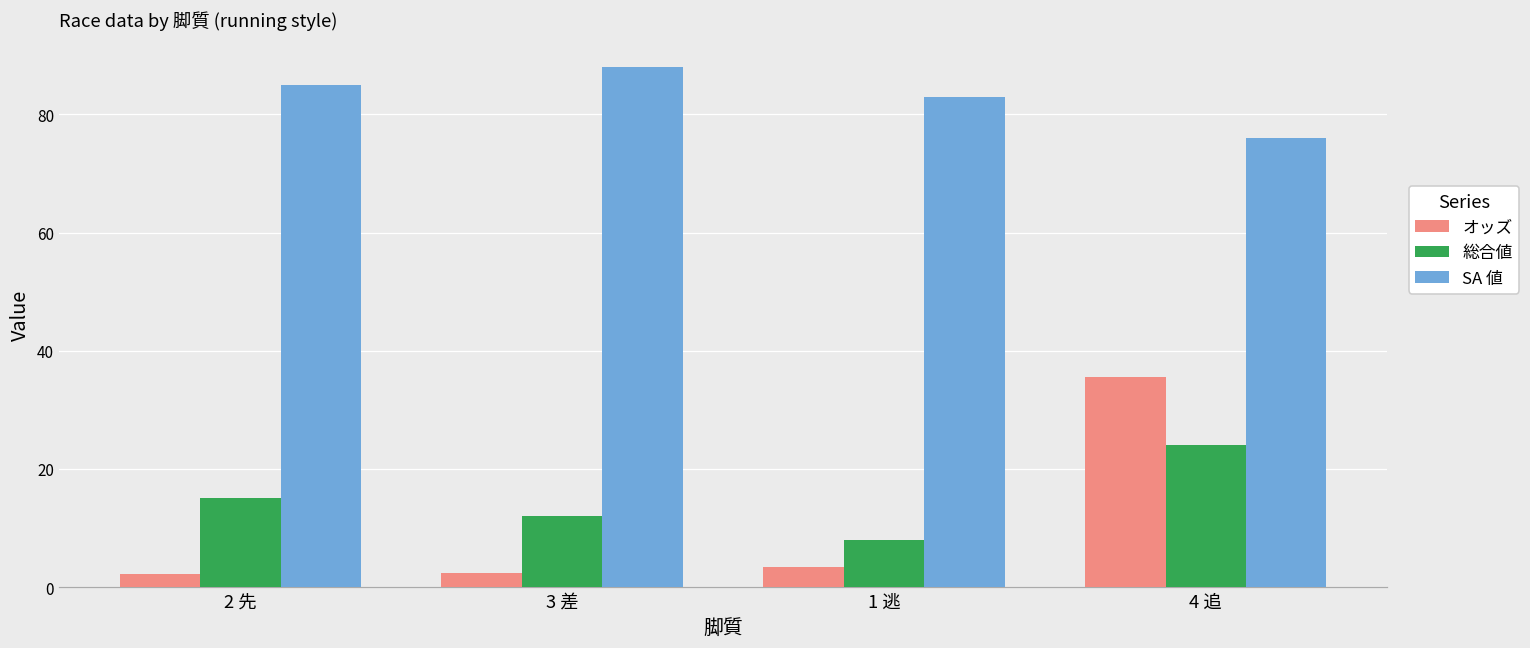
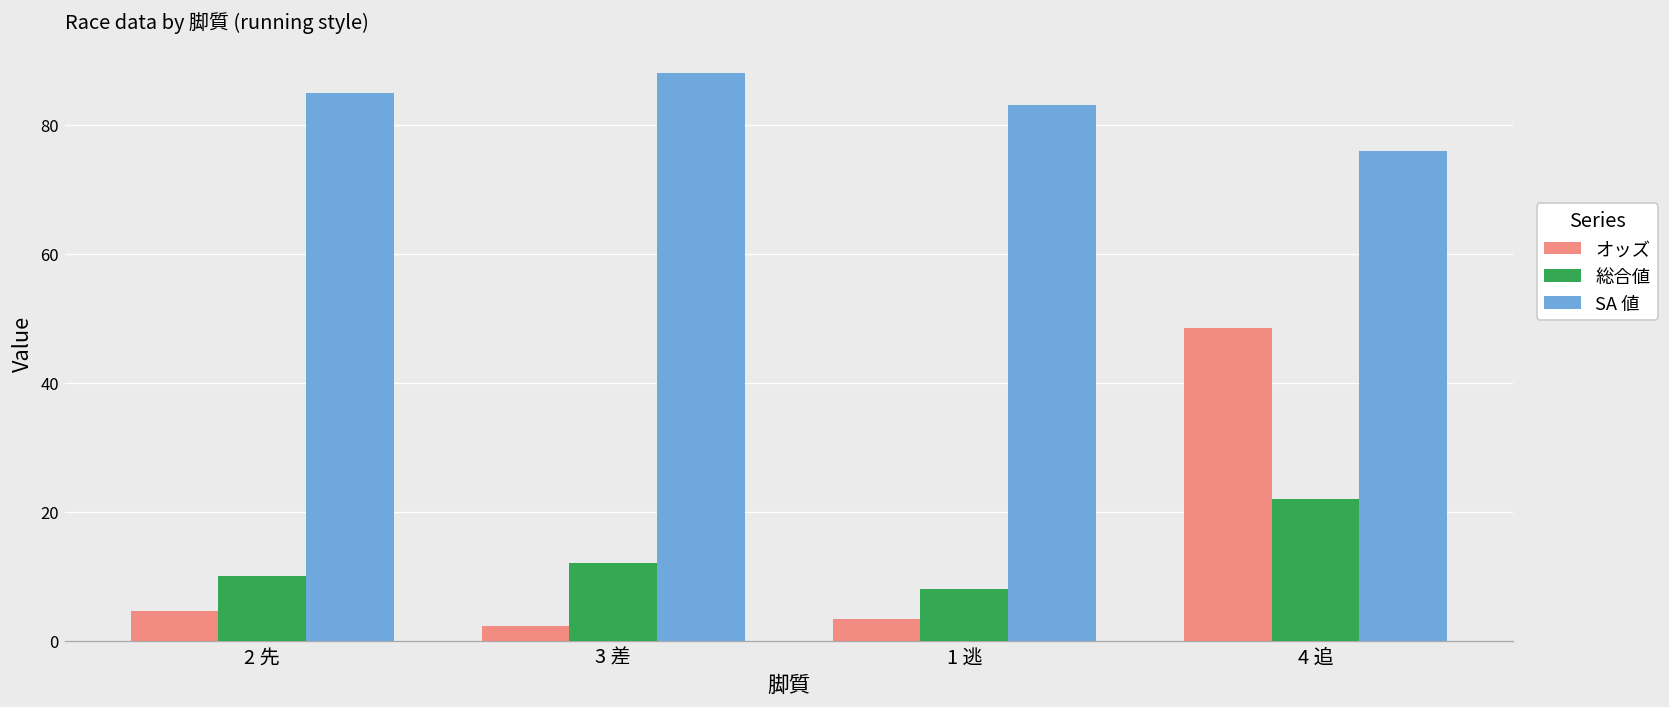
オッズ, 2 先: 2 -> 5
総合値, 2 先: 15 -> 10
オッズ, 4 追: 36 -> 49
総合値, 4 追: 24 -> 22
